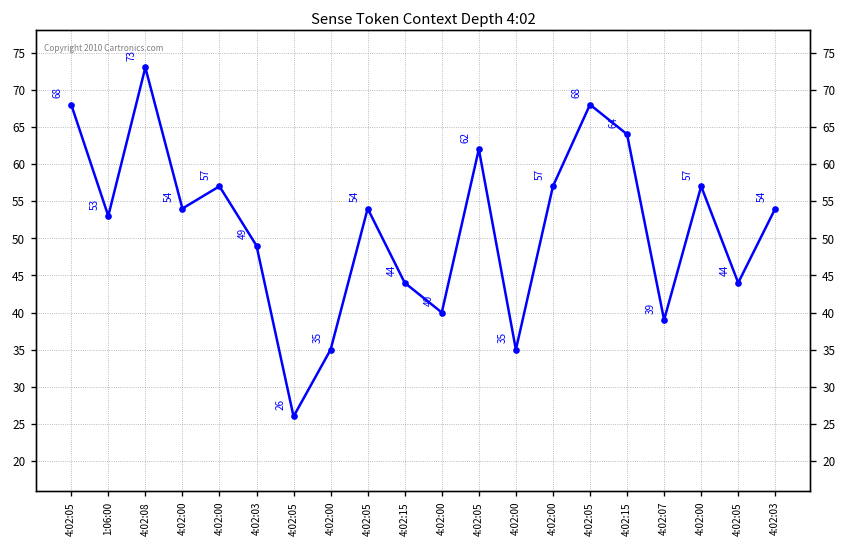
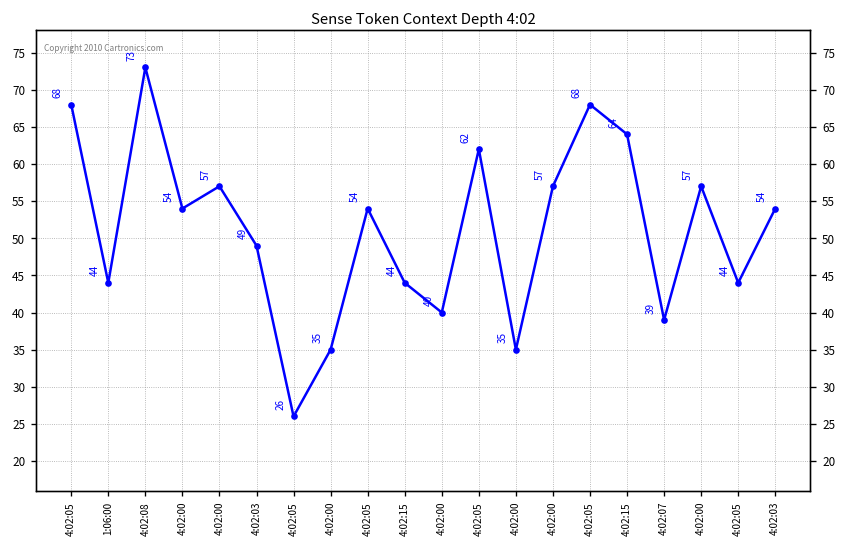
1:06:00: 53 -> 44
